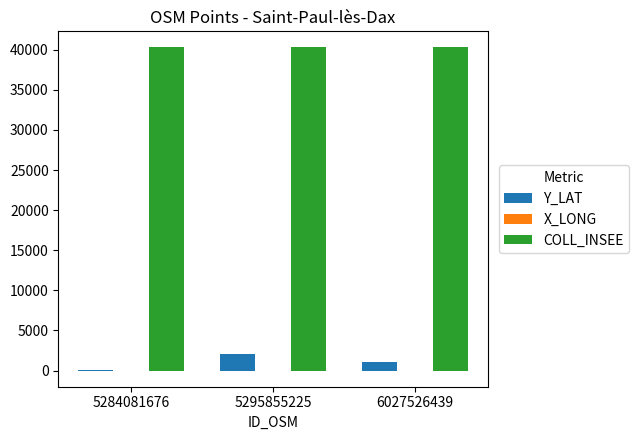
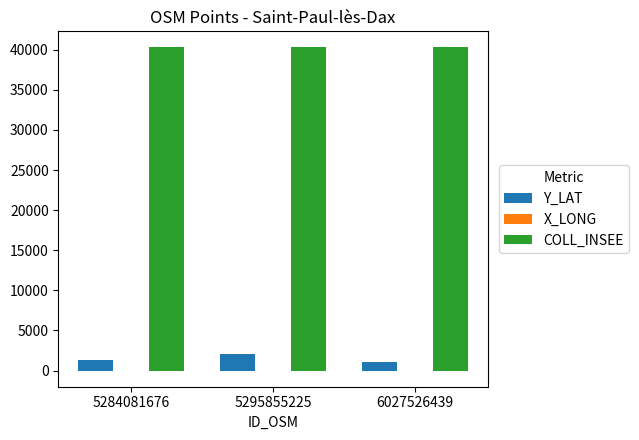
Y_LAT, 5284081676: 0 -> 1000
